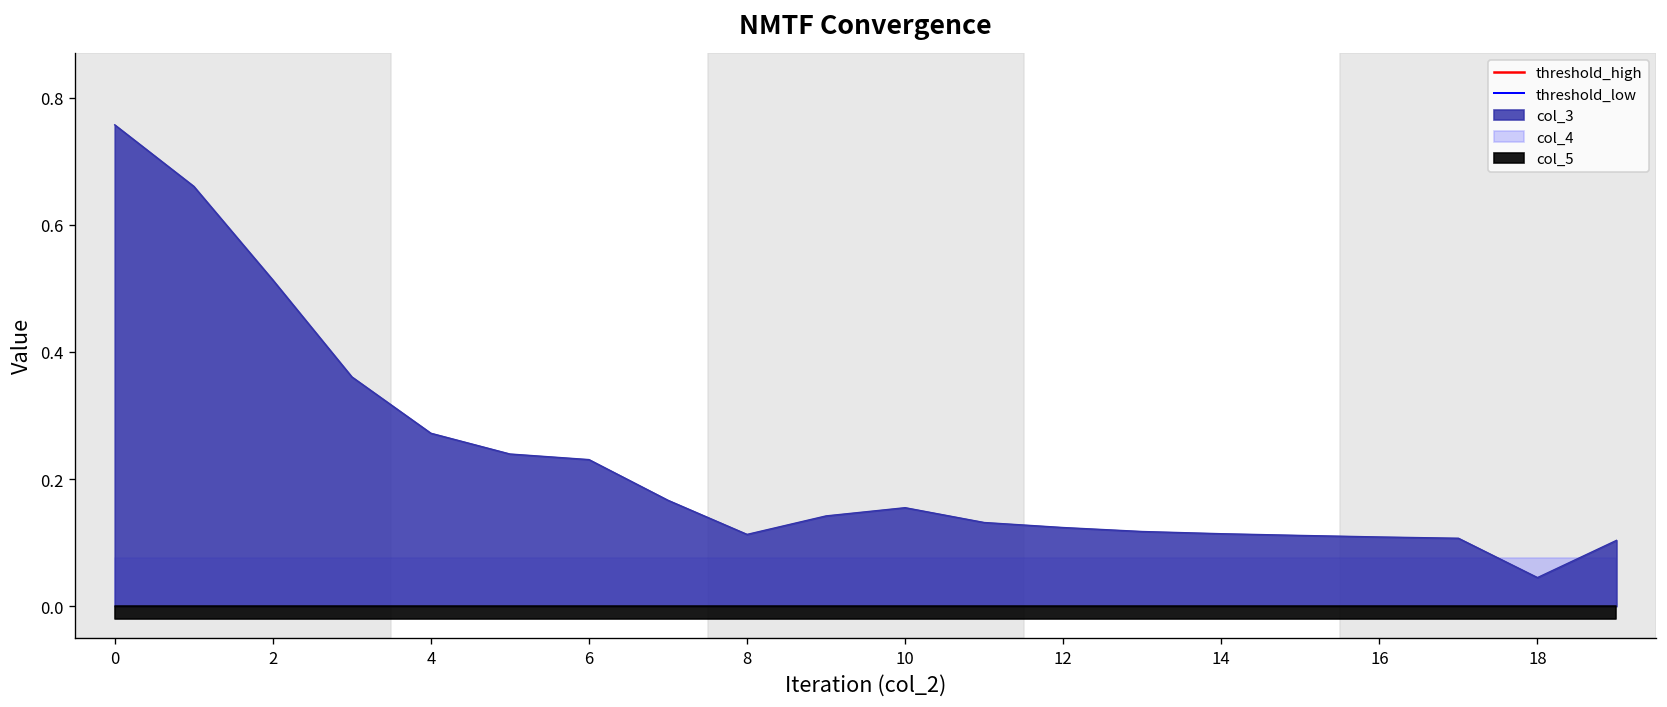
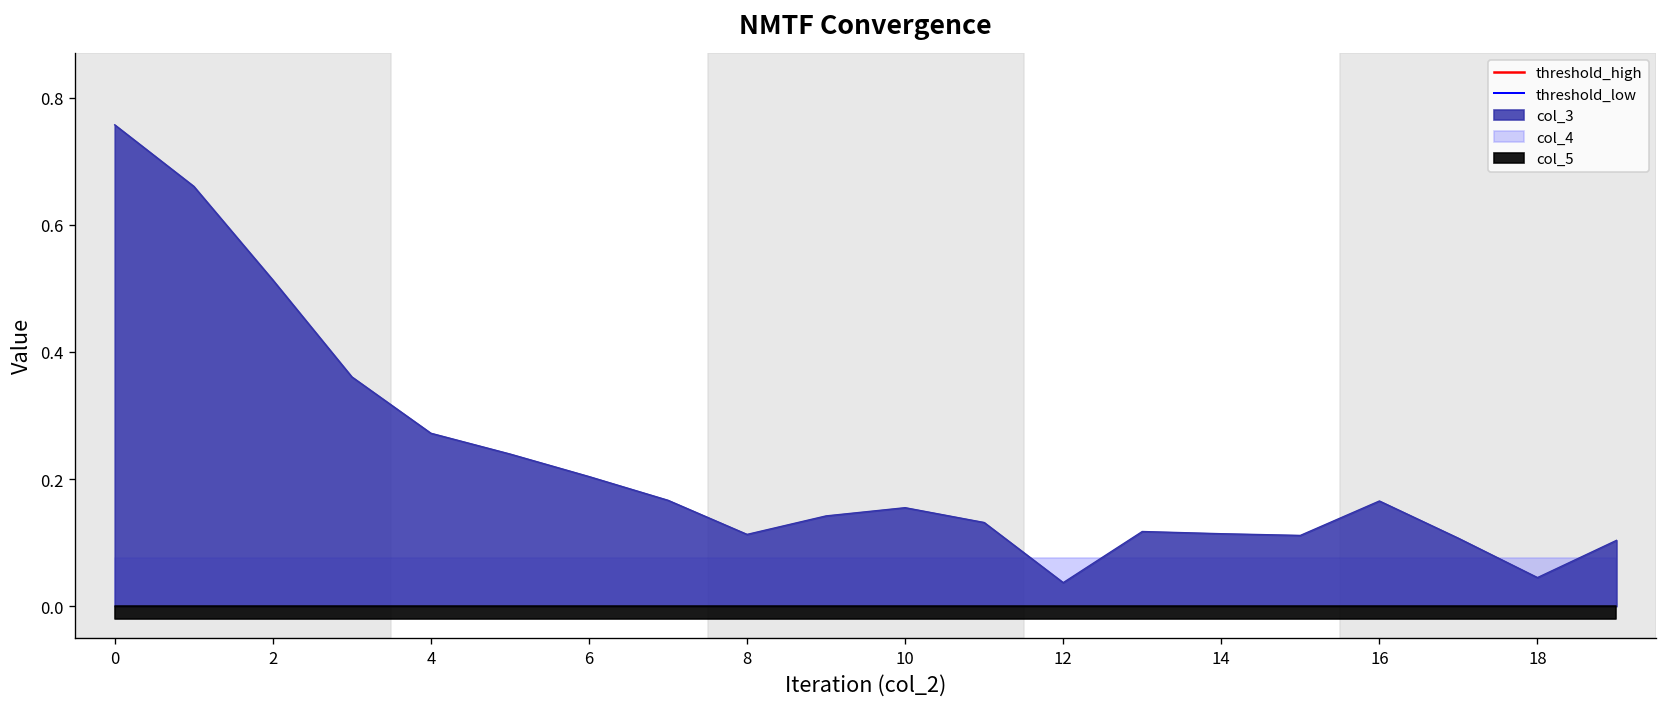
col_3, 6: 0.23 -> 0.20
col_3, 12: 0.12 -> 0.04
col_3, 16: 0.11 -> 0.17
